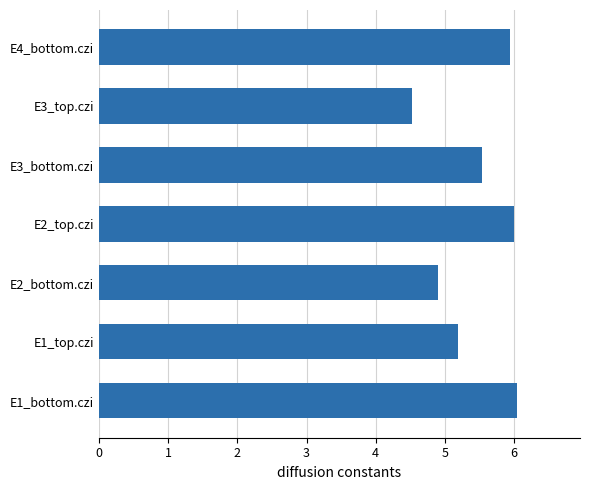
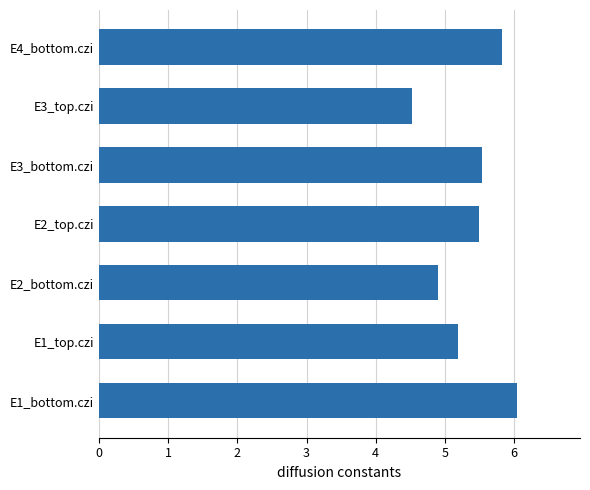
E4_bottom.czi: 5.9 -> 5.8
E2_top.czi: 6.0 -> 5.5
